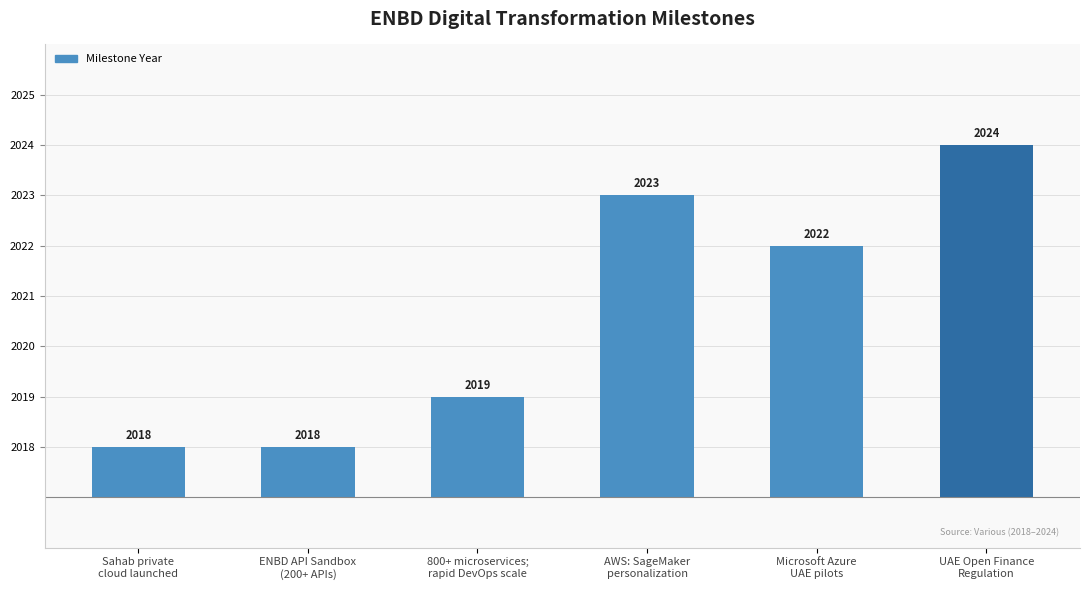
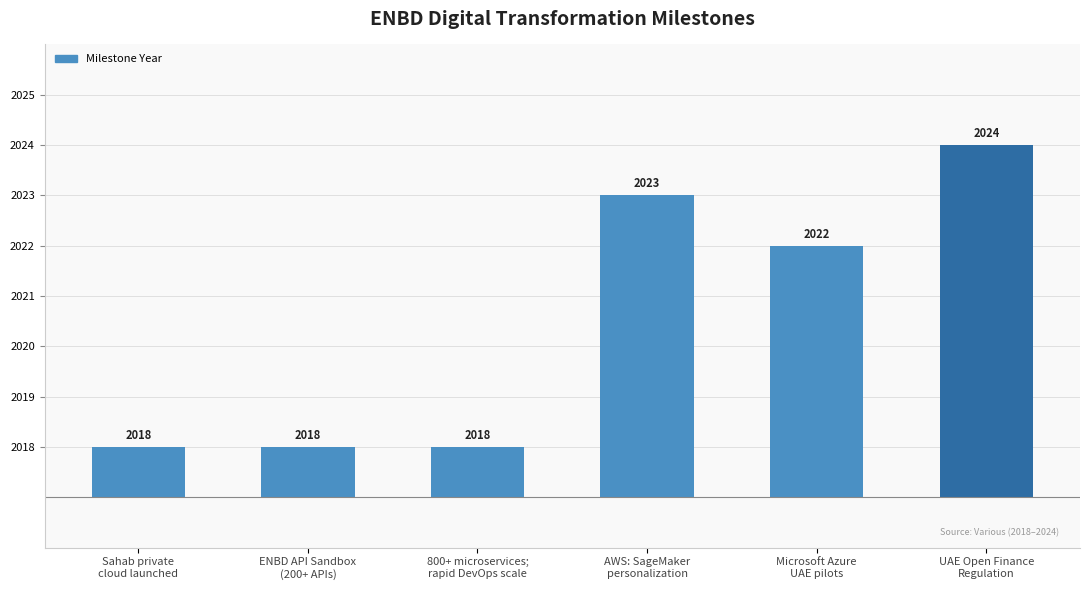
800+ microservices; rapid DevOps scale: 2019 -> 2018
